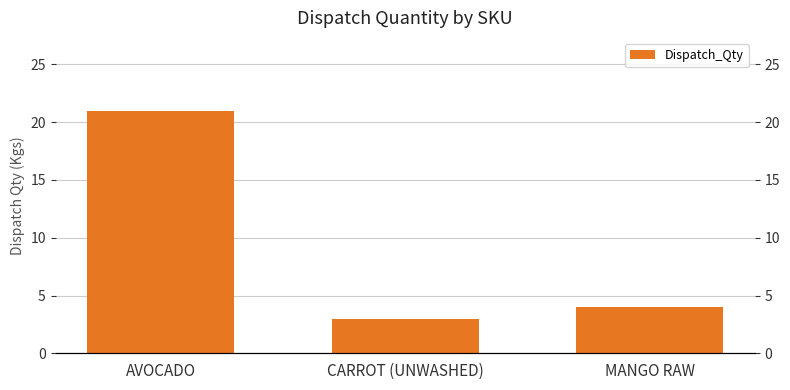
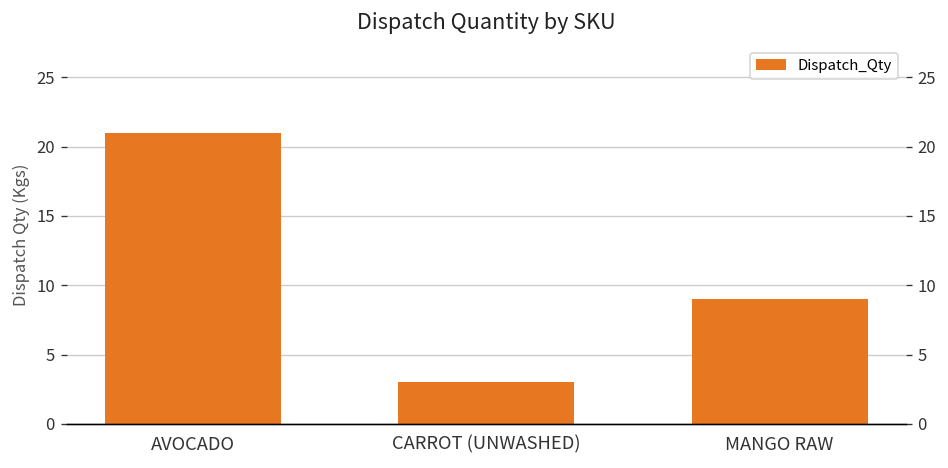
MANGO RAW: 4 -> 9
